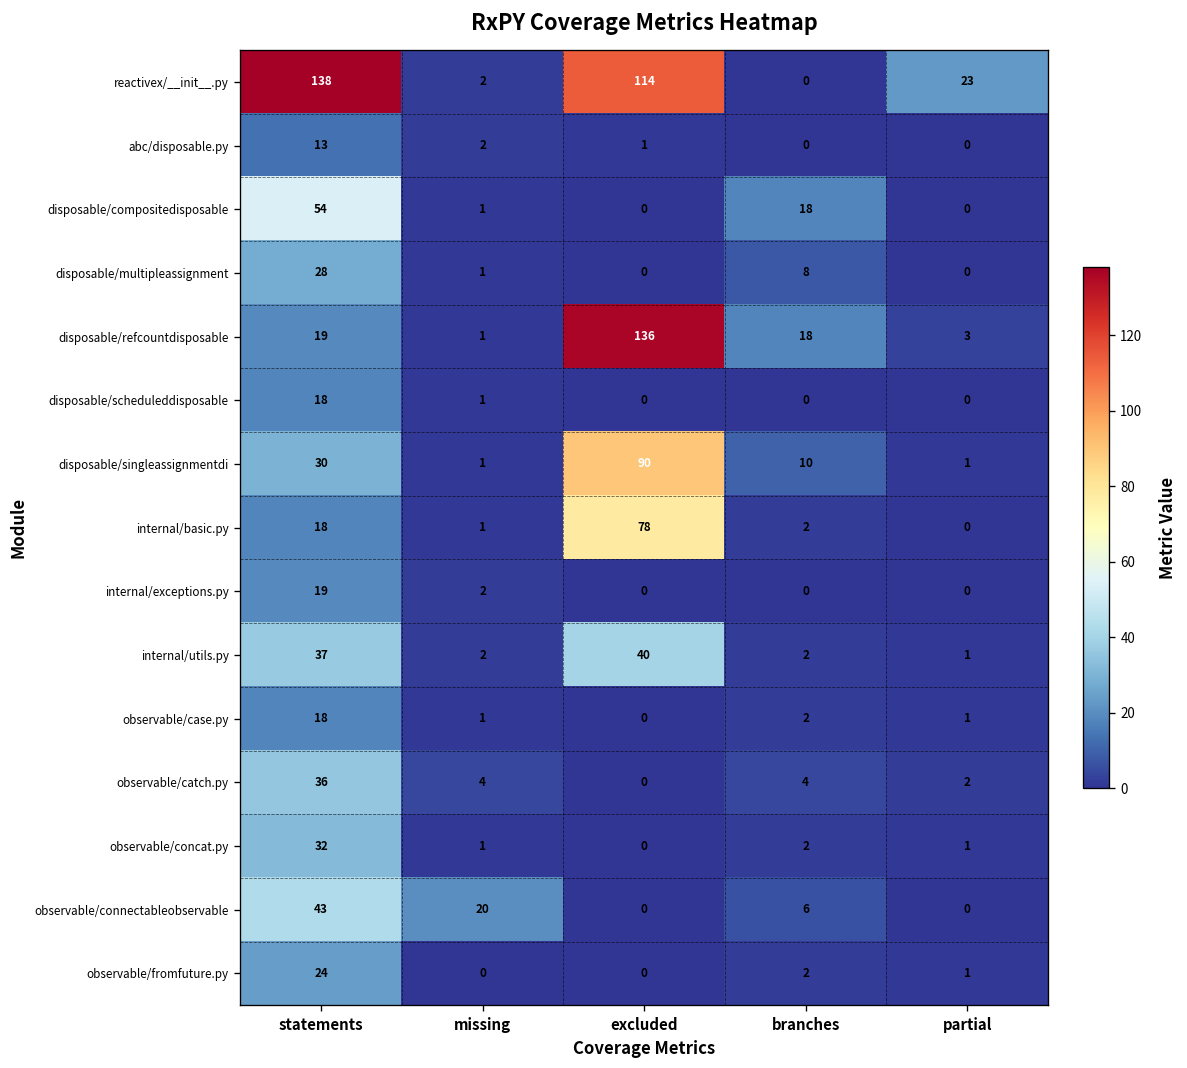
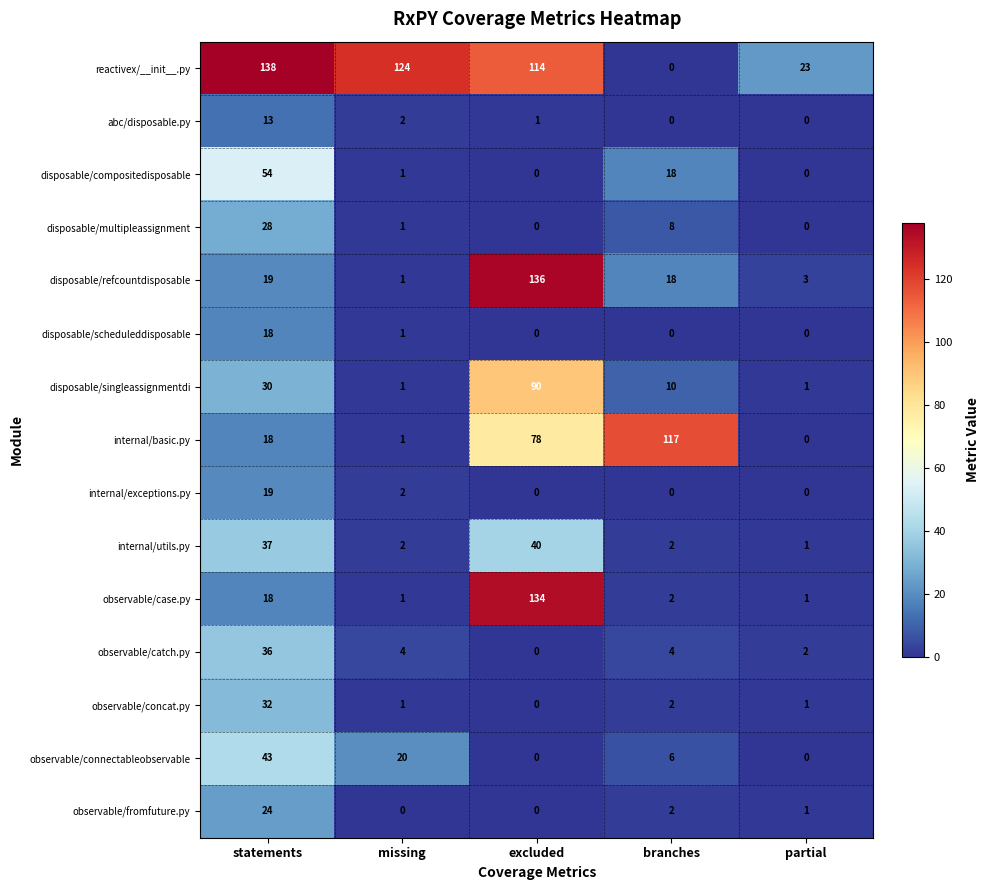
reactivex/__init__.py, missing: 2 -> 124
internal/basic.py, branches: 2 -> 117
observable/case.py, excluded: 0 -> 134
